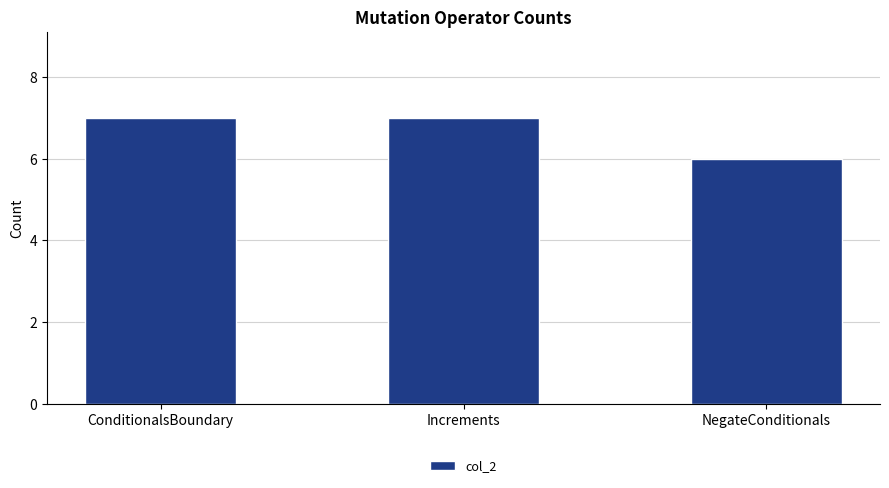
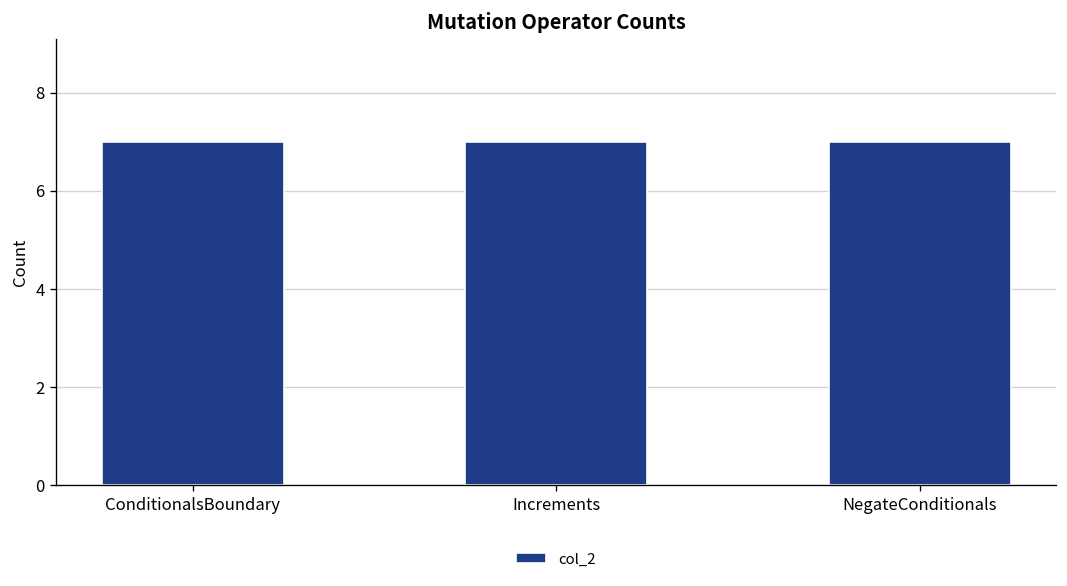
NegateConditionals: 6 -> 7
